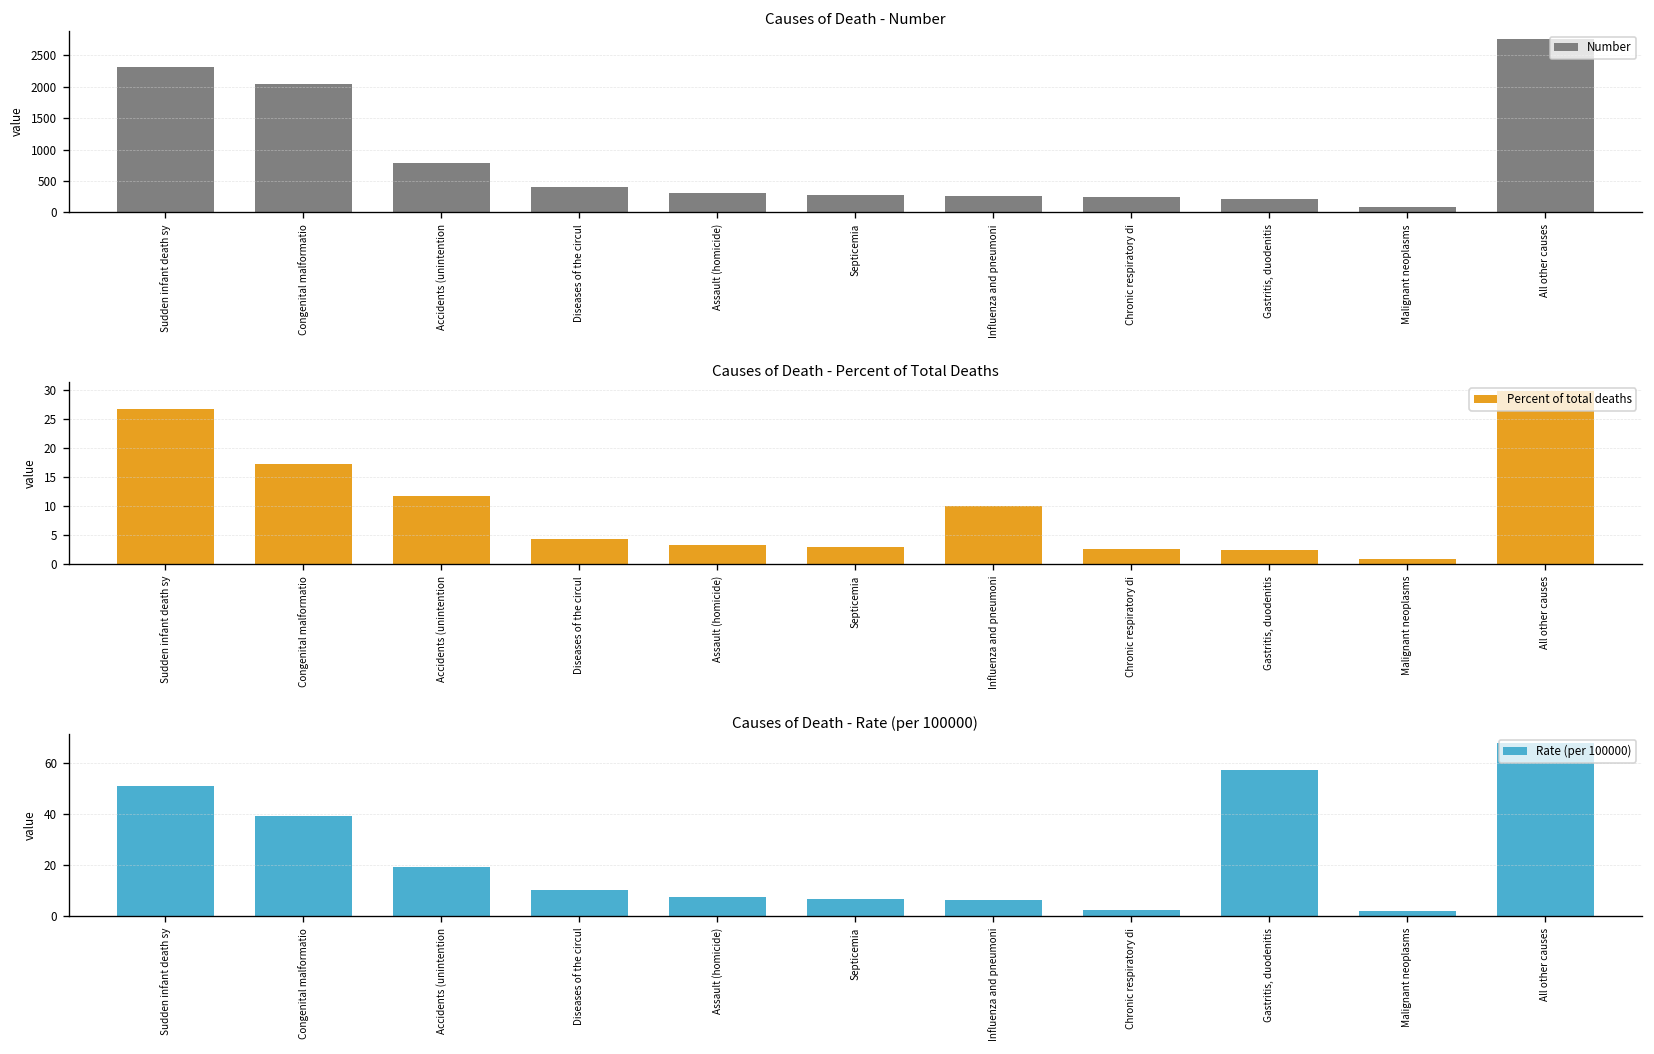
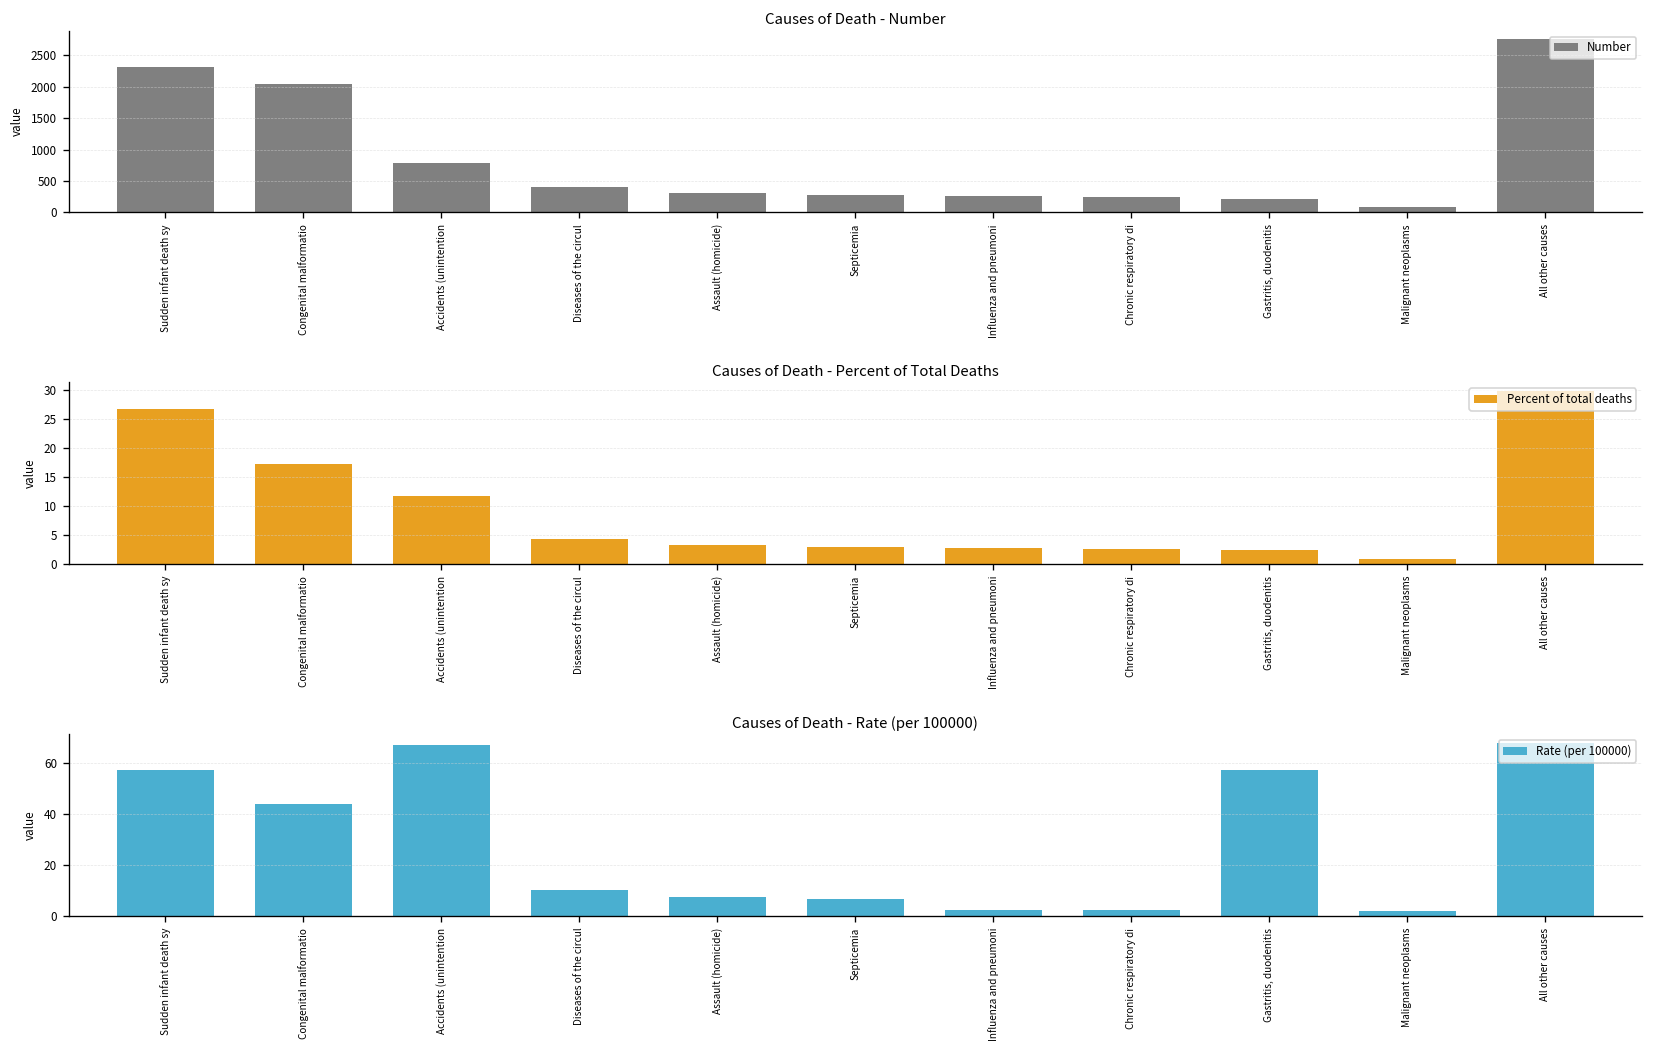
Causes of Death - Percent of Total Deaths, Influenza and pneumoni: 10 -> 3
Causes of Death - Rate (per 100000), Sudden infant death sy: 51 -> 57
Causes of Death - Rate (per 100000), Congenital malformatio: 39 -> 44
Causes of Death - Rate (per 100000), Accidents (unintention: 19 -> 67
Causes of Death - Rate (per 100000), Influenza and pneumoni: 6 -> 3
